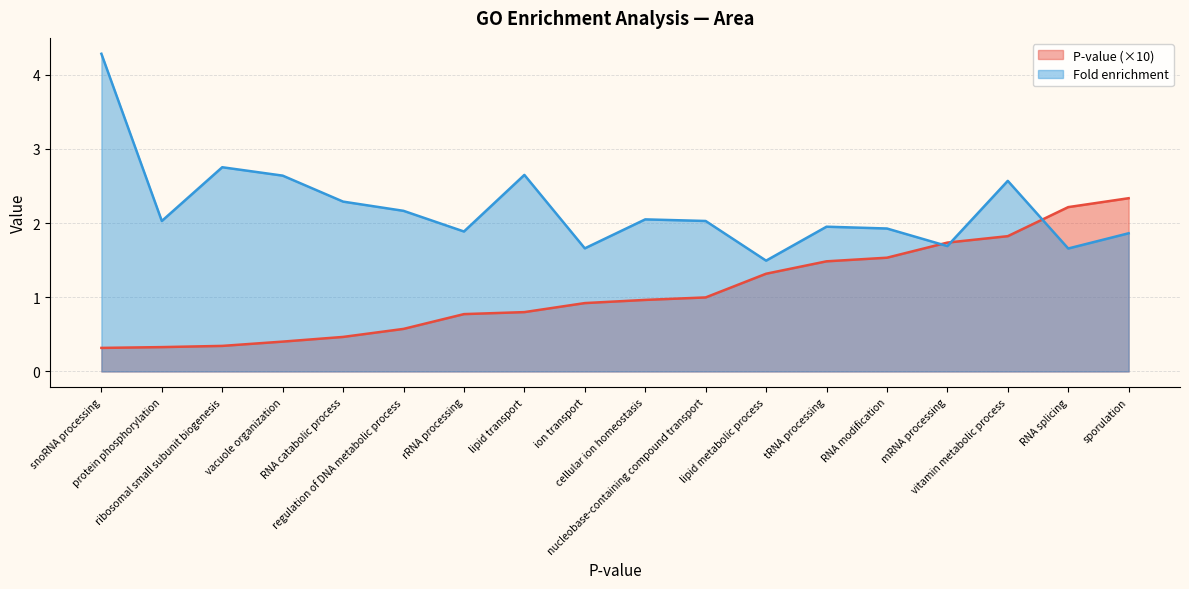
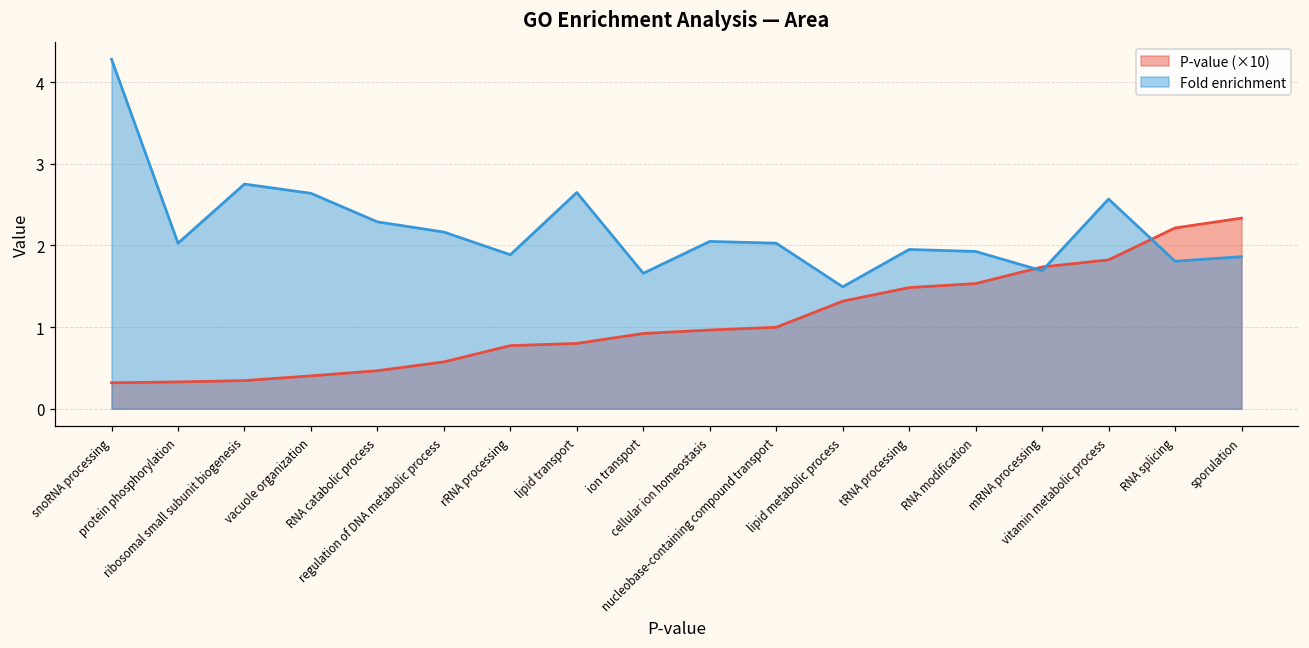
Fold enrichment, RNA splicing: 1.7 -> 1.8
